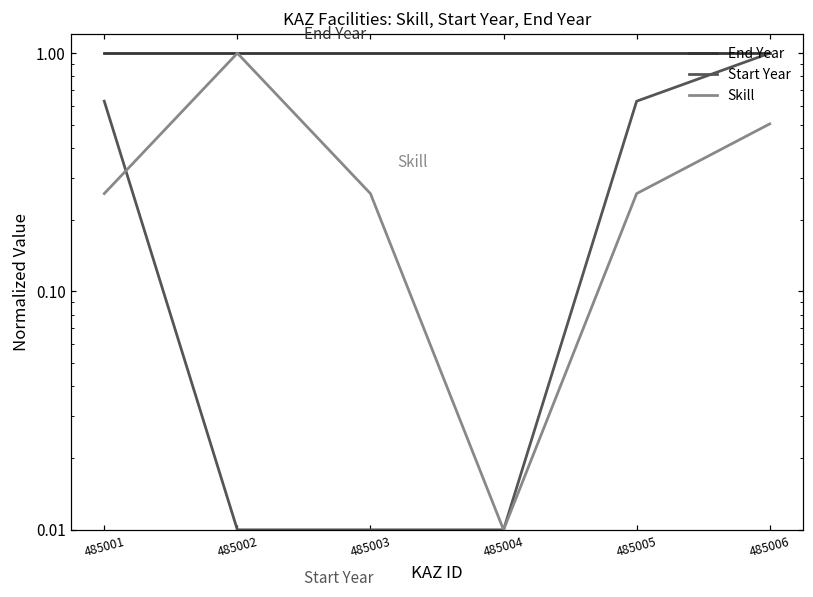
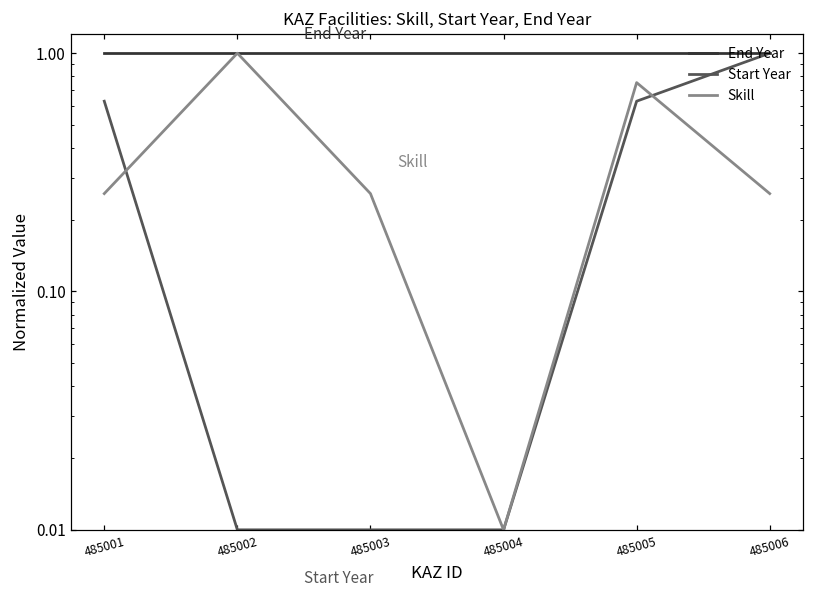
Skill, 485005: 0.26 -> 0.75
Skill, 485006: 0.51 -> 0.26
